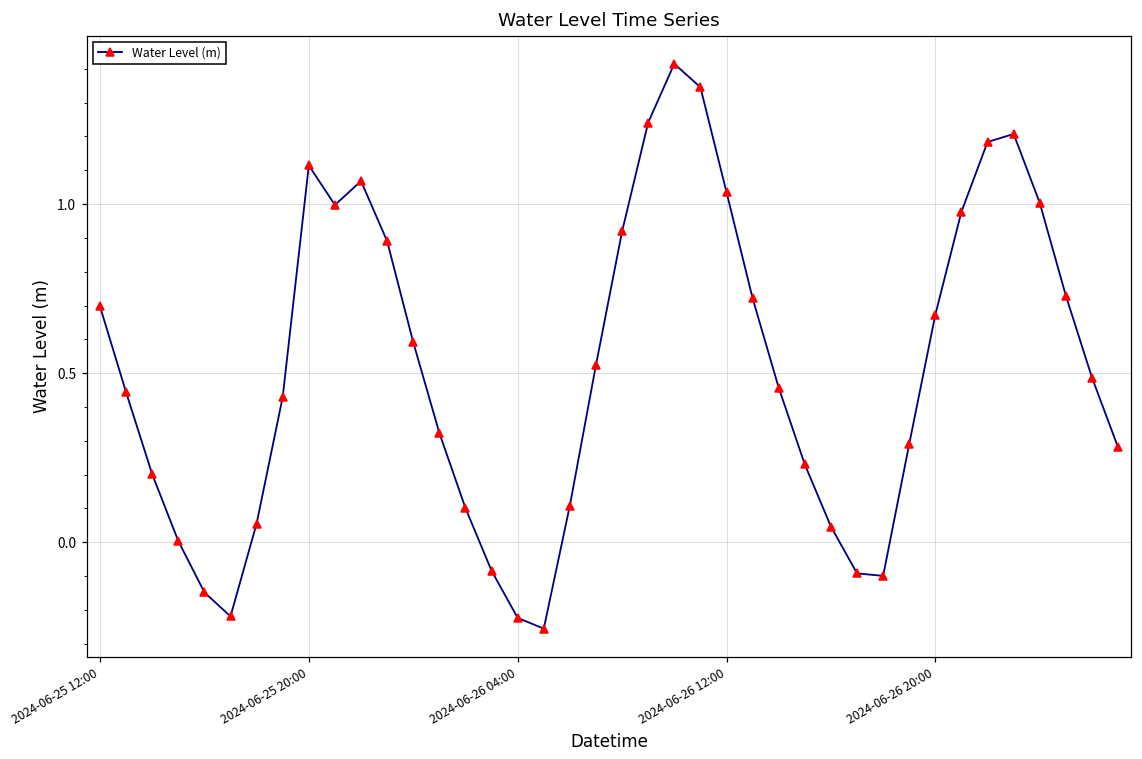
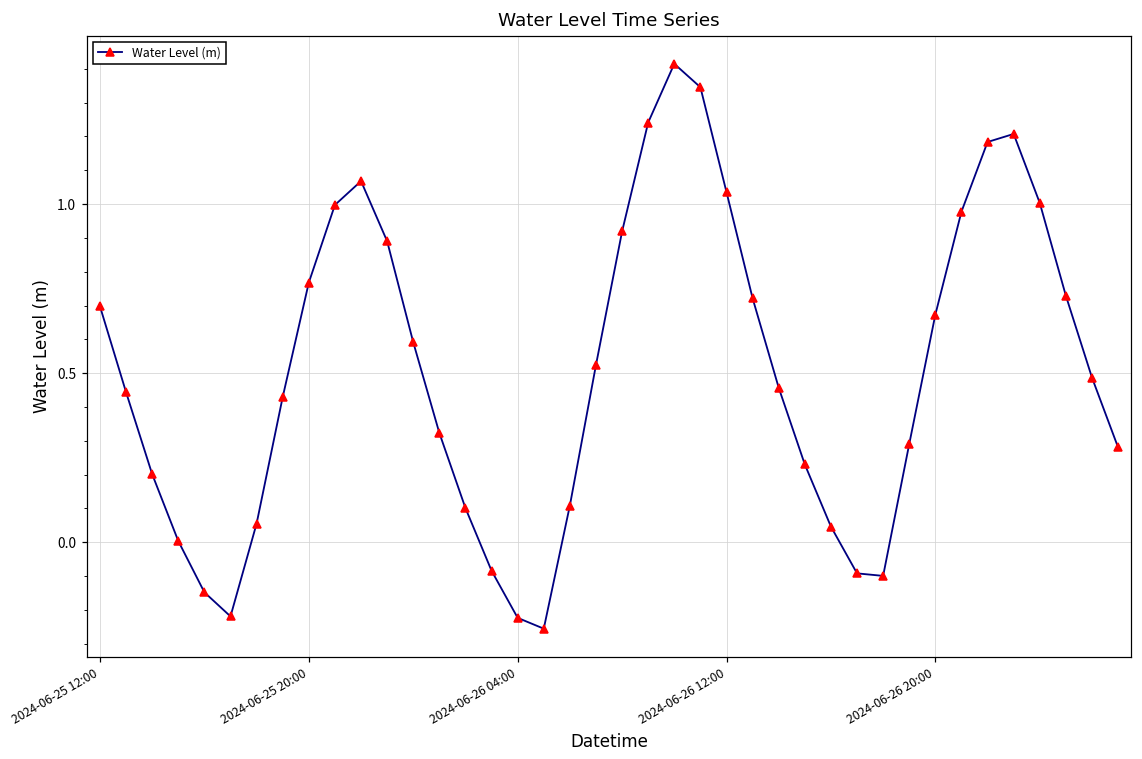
2024-06-25 20:00: 1.11 -> 0.77
